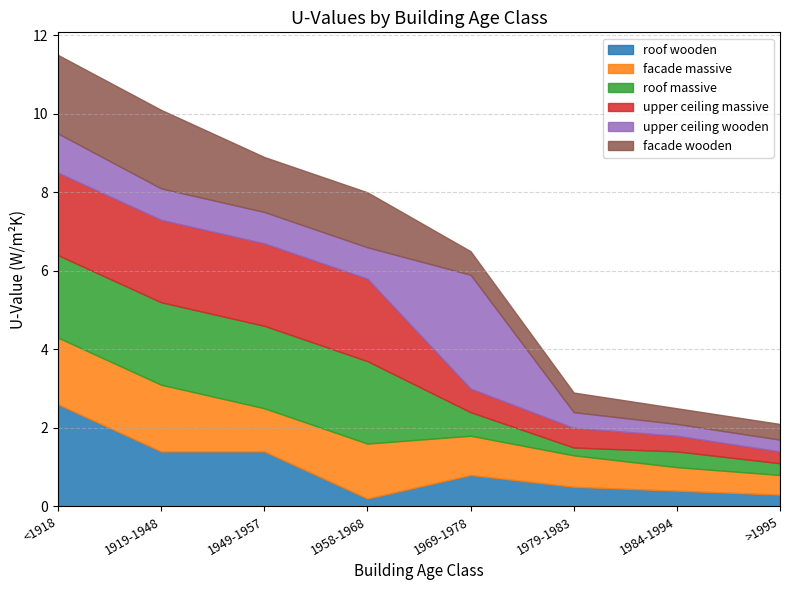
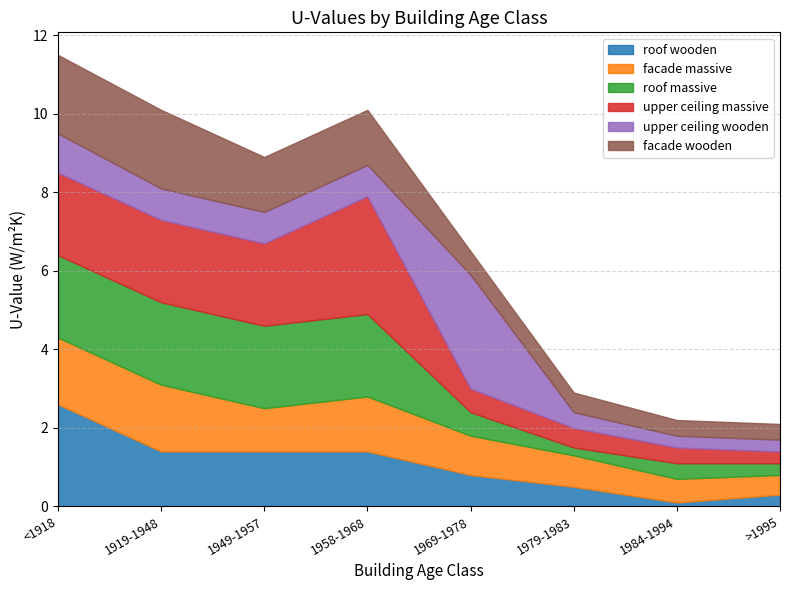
roof wooden, 1958-1968: 0.2 -> 1.4
upper ceiling massive, 1958-1968: 2.1 -> 3.0
roof wooden, 1984-1994: 0.4 -> 0.1
